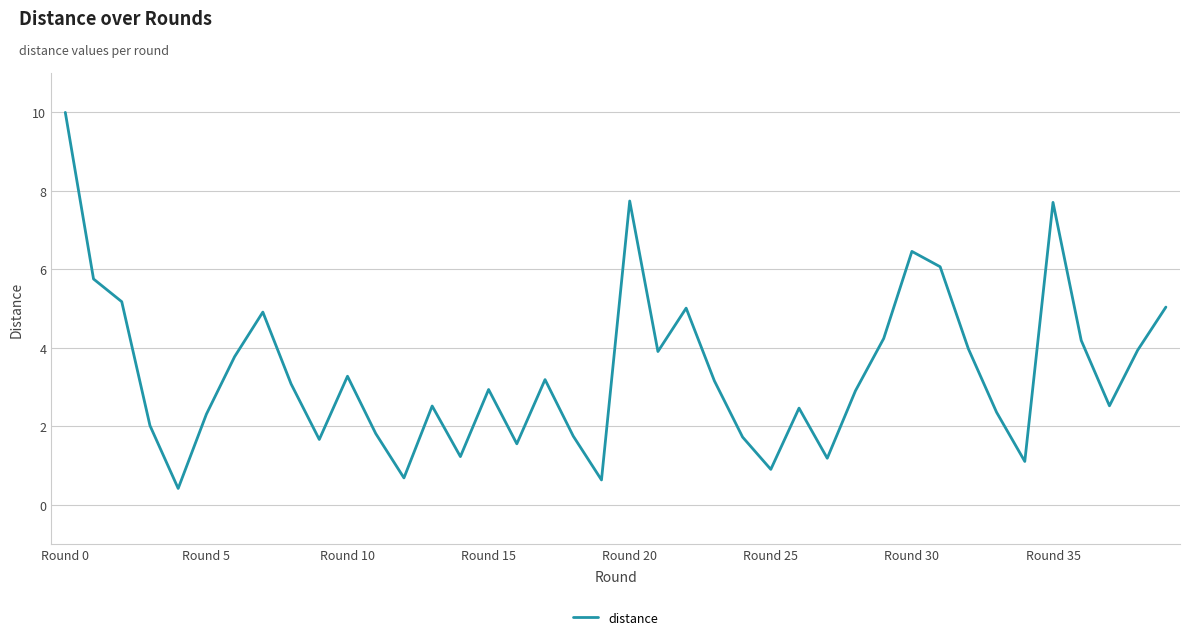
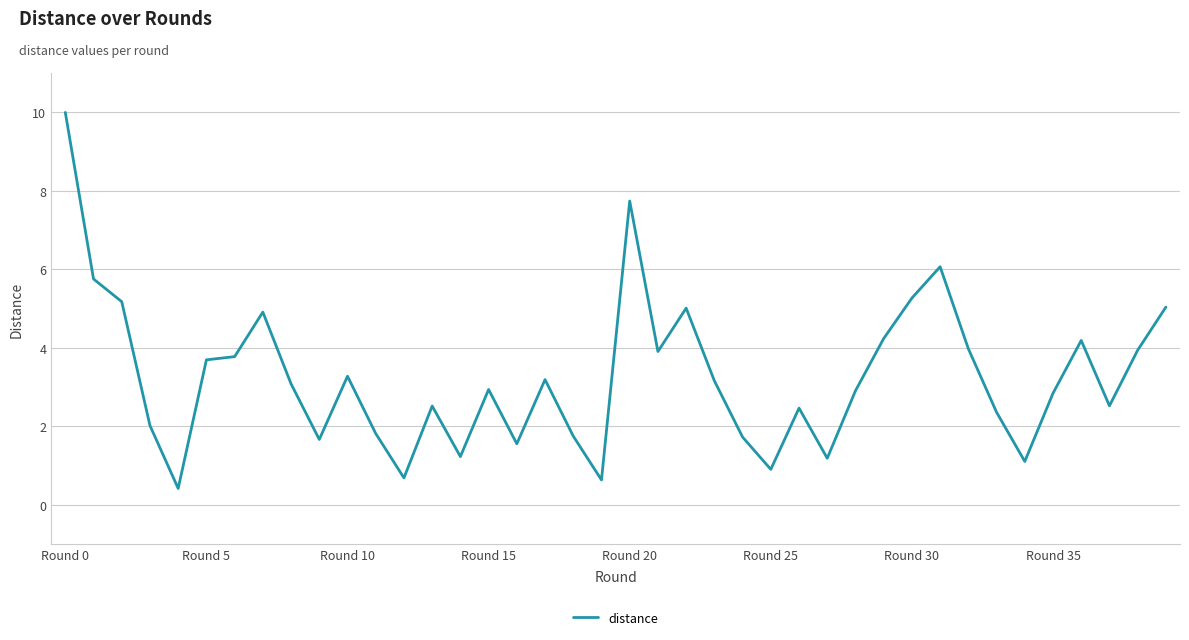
Round 5: 2.3 -> 3.7
Round 30: 6.5 -> 5.3
Round 35: 7.7 -> 2.8
